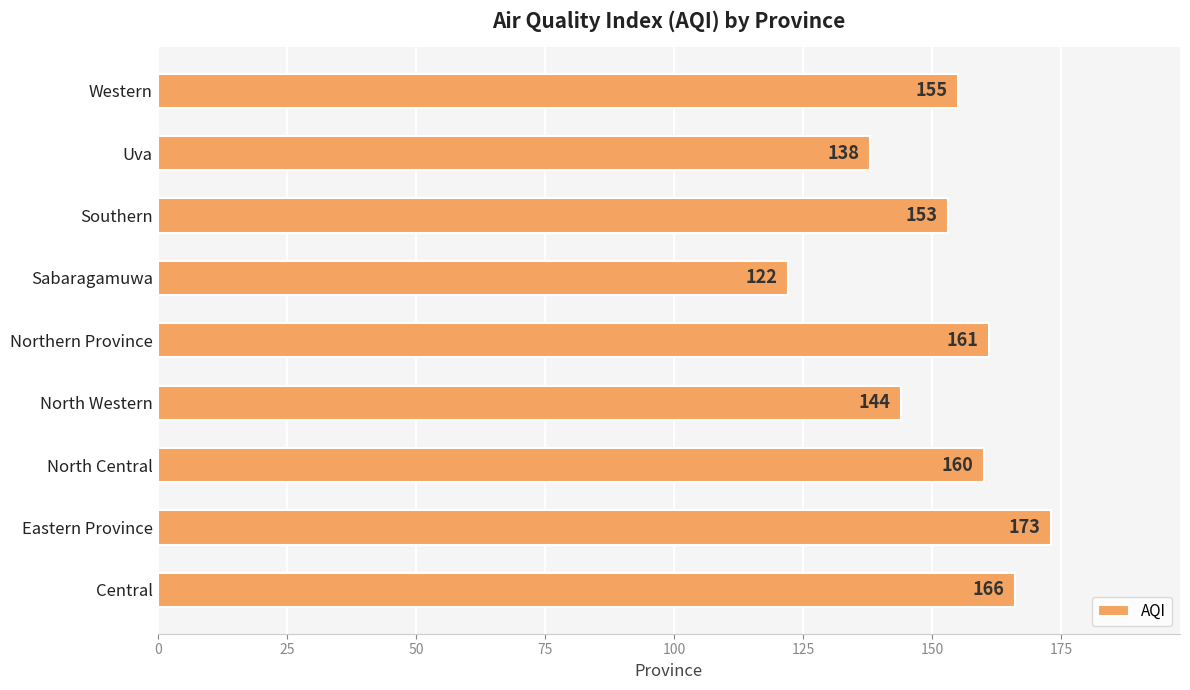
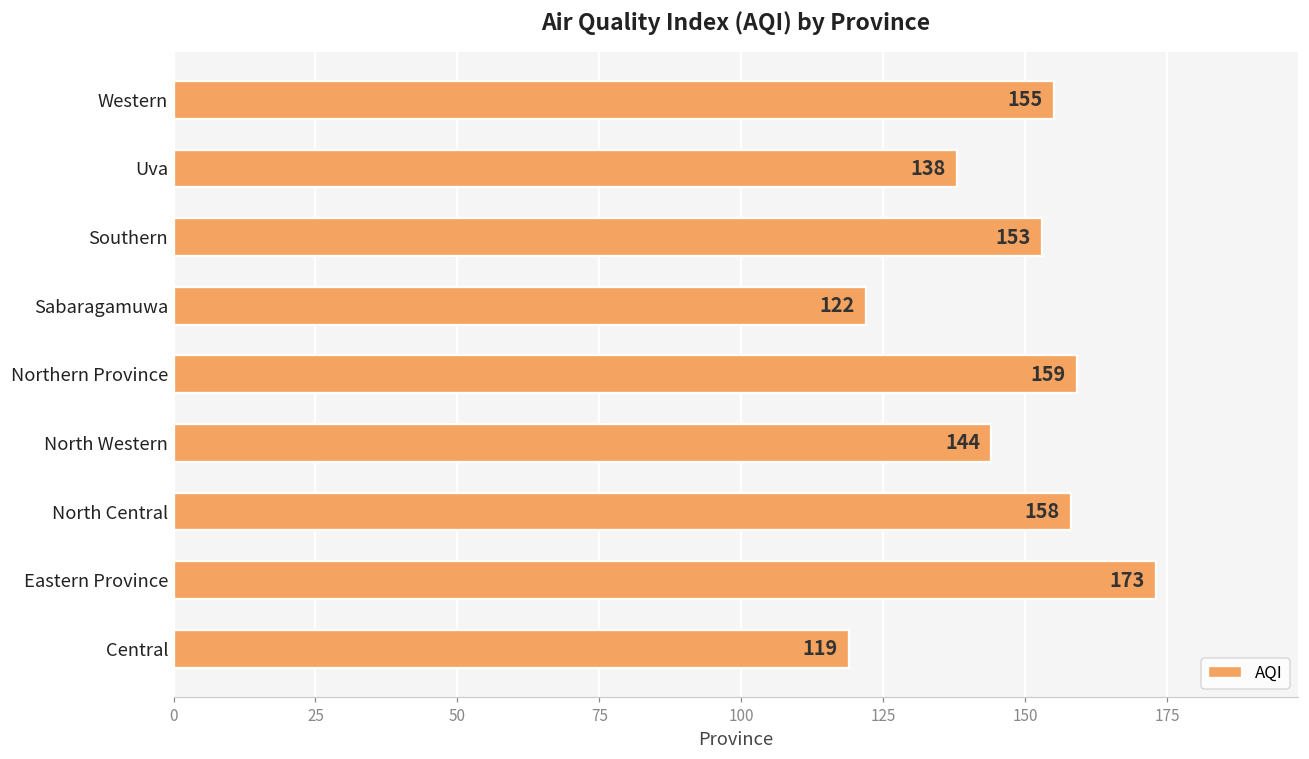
Northern Province: 161 -> 159
North Central: 160 -> 158
Central: 166 -> 119
